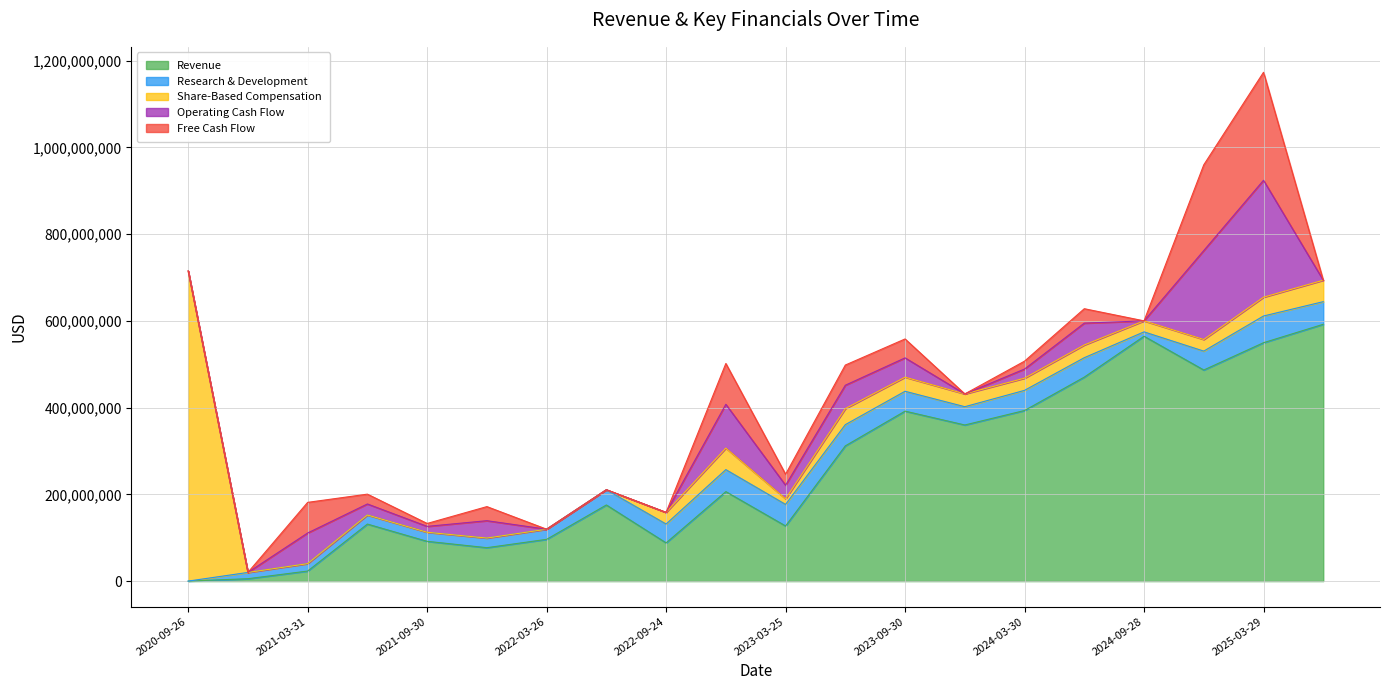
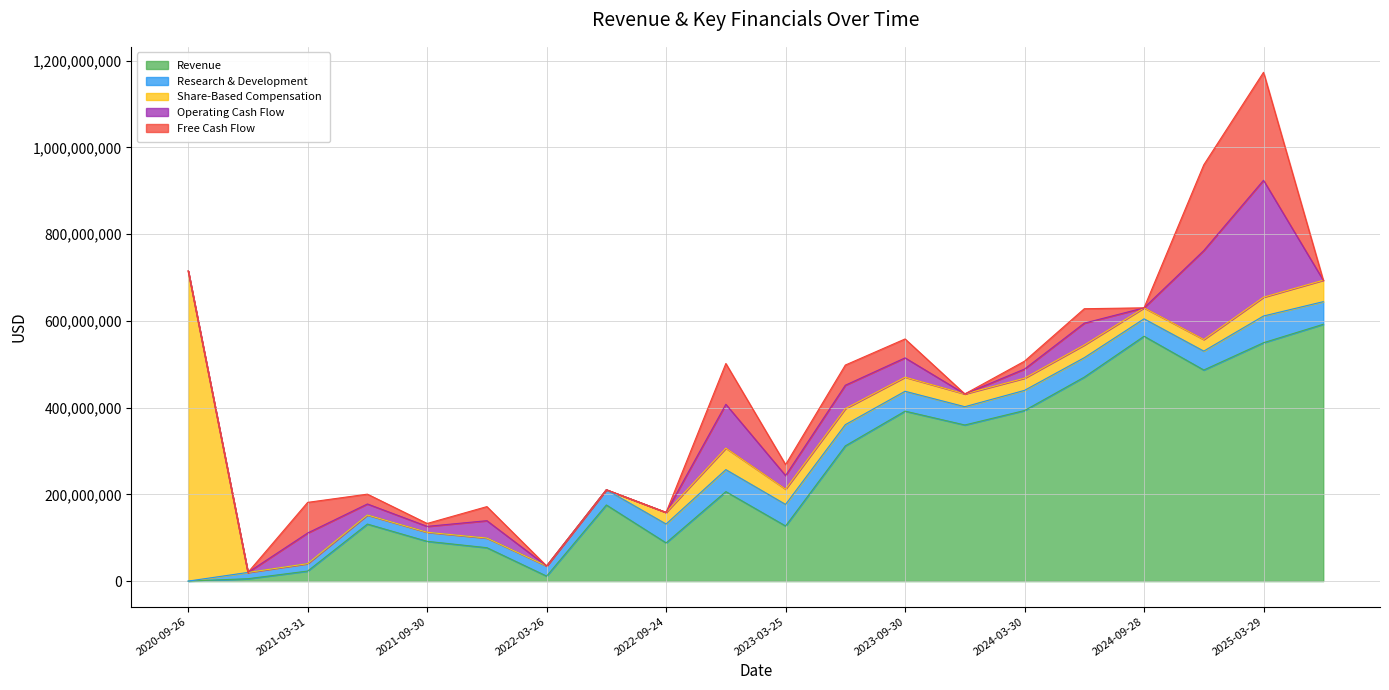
Revenue, 2022-03-26: 100,000,000 -> 10,000,000
Share-Based Compensation, 2023-03-25: 10,000,000 -> 40,000,000
Research & Development, 2024-09-28: 10,000,000 -> 40,000,000
